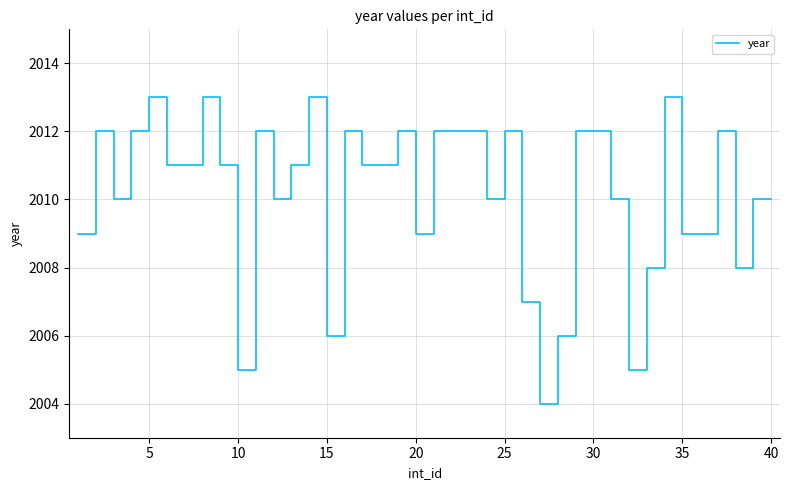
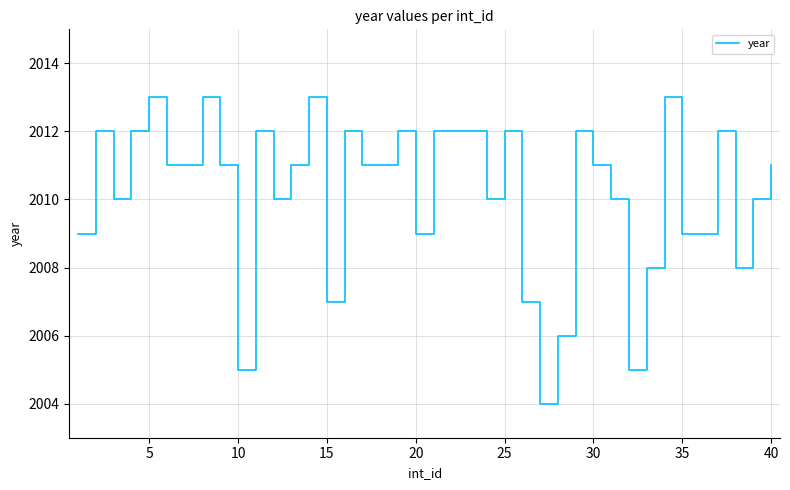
15: 2006 -> 2007
30: 2012 -> 2011
40: 2010 -> 2011
